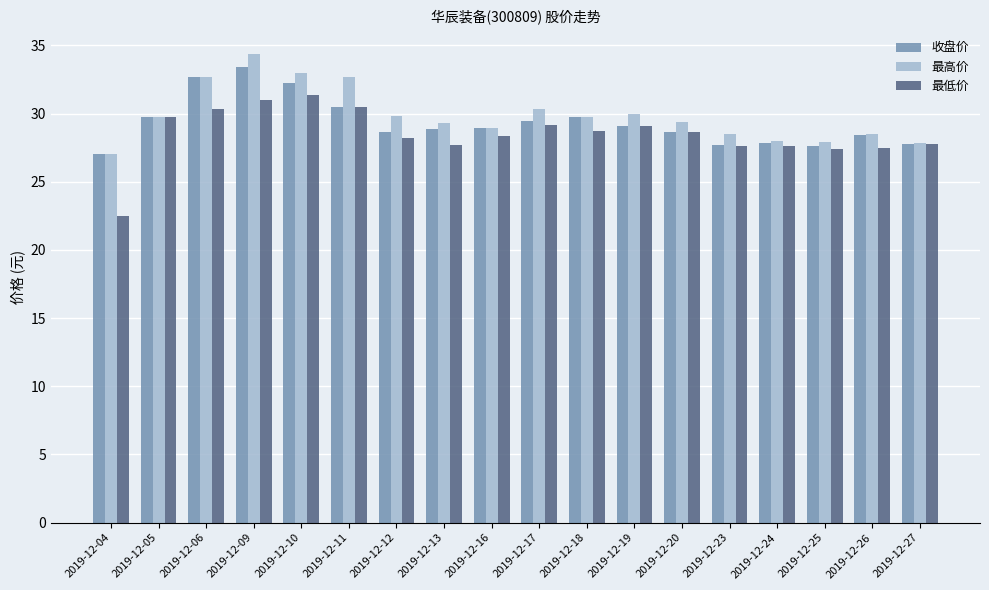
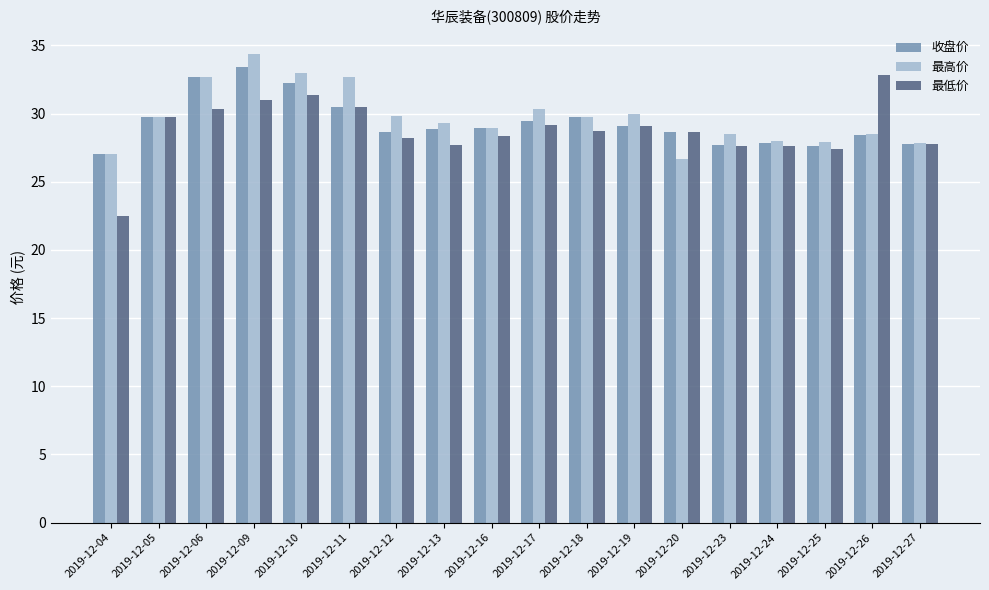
最高价, 2019-12-20: 29.4 -> 26.7
最低价, 2019-12-26: 27.5 -> 32.8
